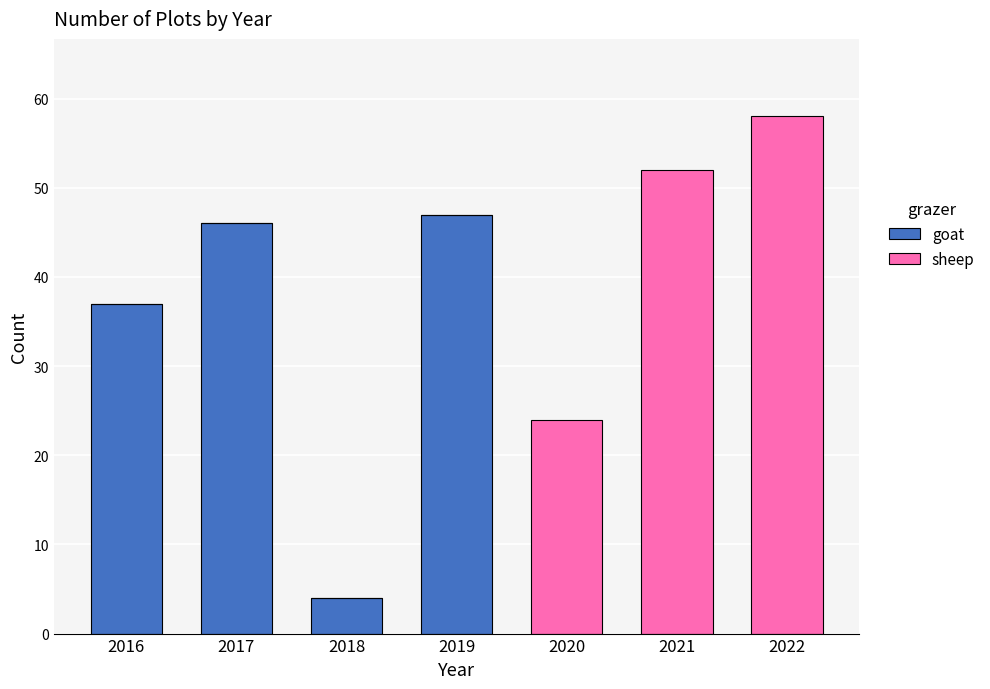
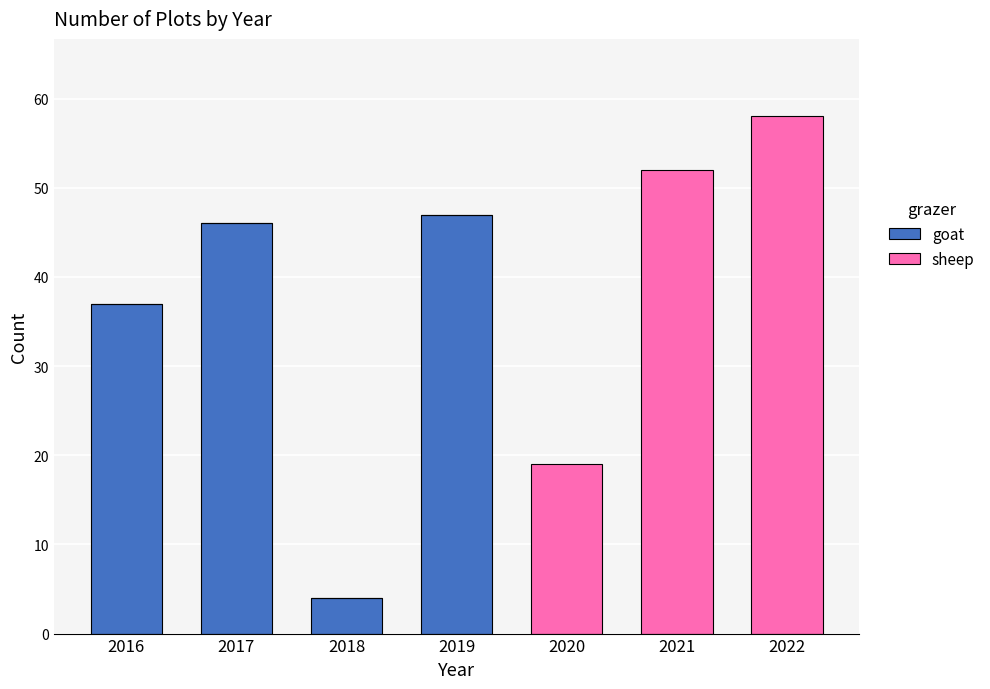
sheep, 2020: 24 -> 19
